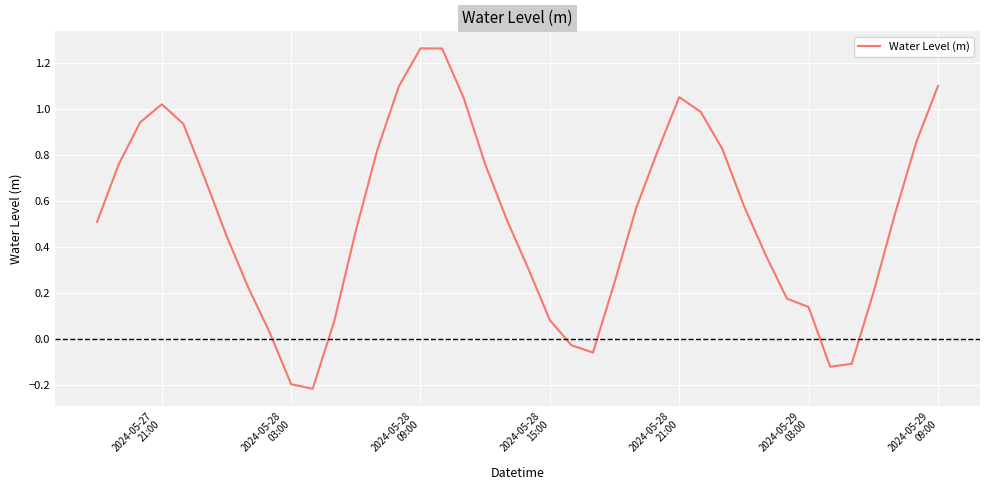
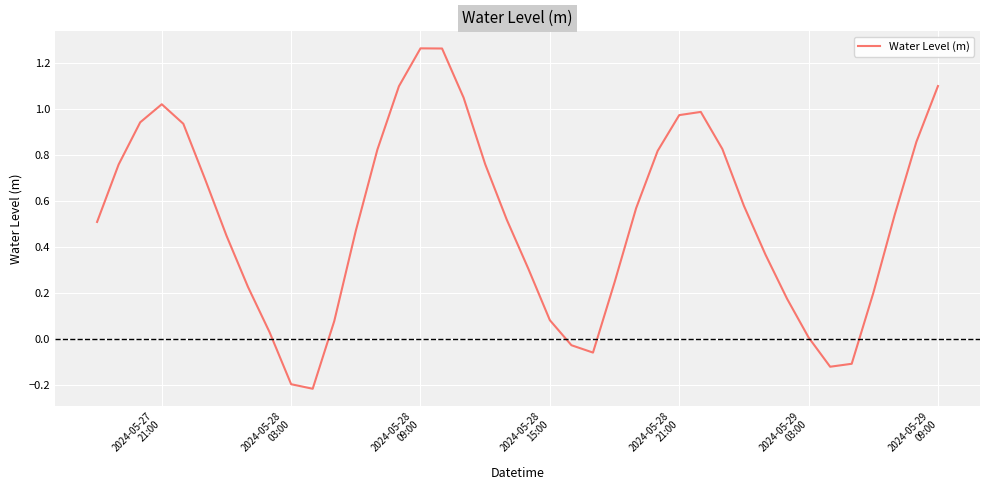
2024-05-28 21:00: 1.05 -> 0.97
2024-05-29 03:00: 0.14 -> 0.01
